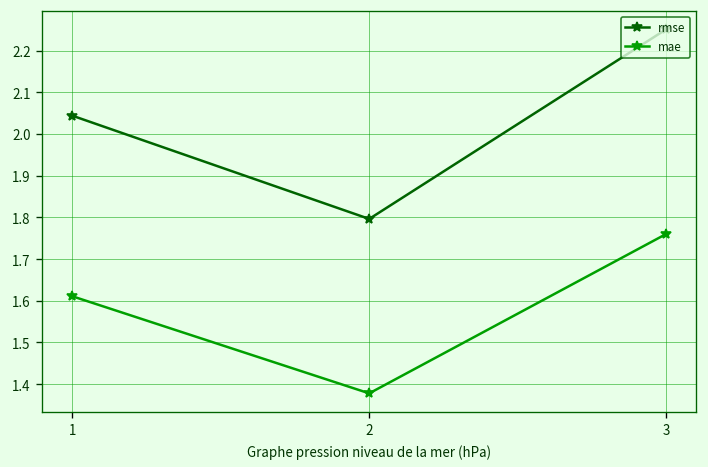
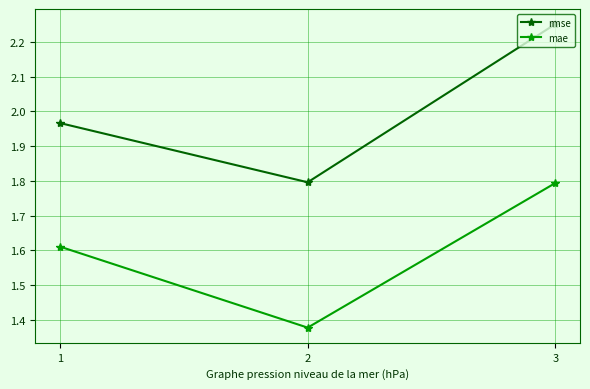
rmse, 1: 2.04 -> 1.97
mae, 3: 1.76 -> 1.79
